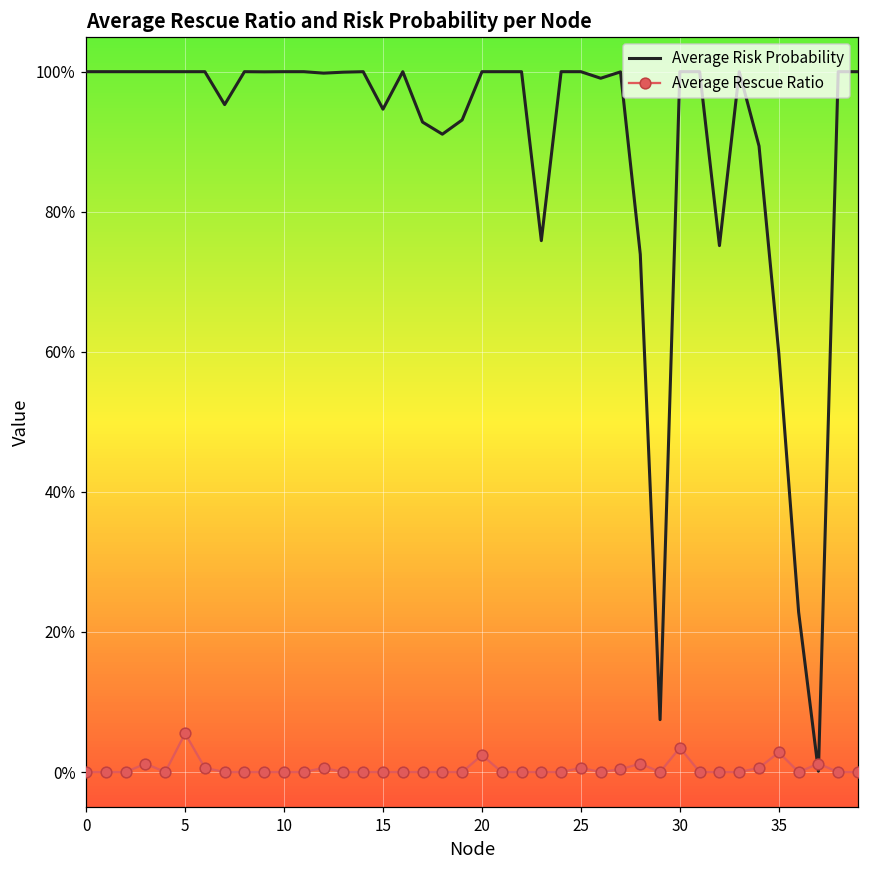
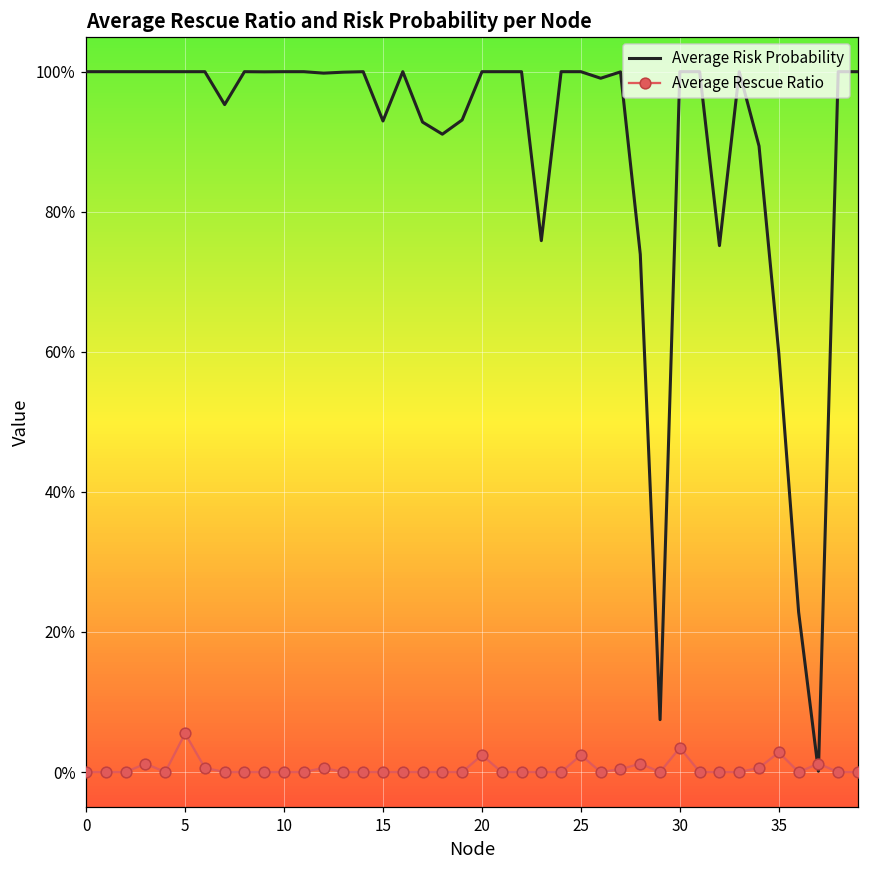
Average Risk Probability, 15: 95% -> 93%
Average Rescue Ratio, 25: 1% -> 2%
